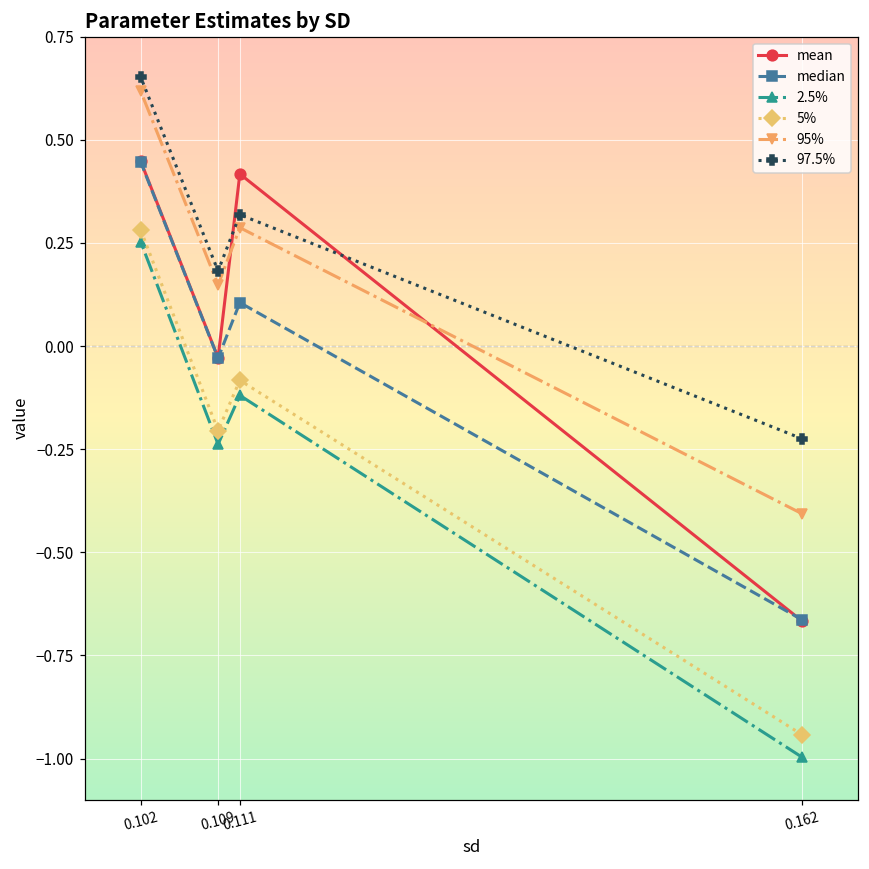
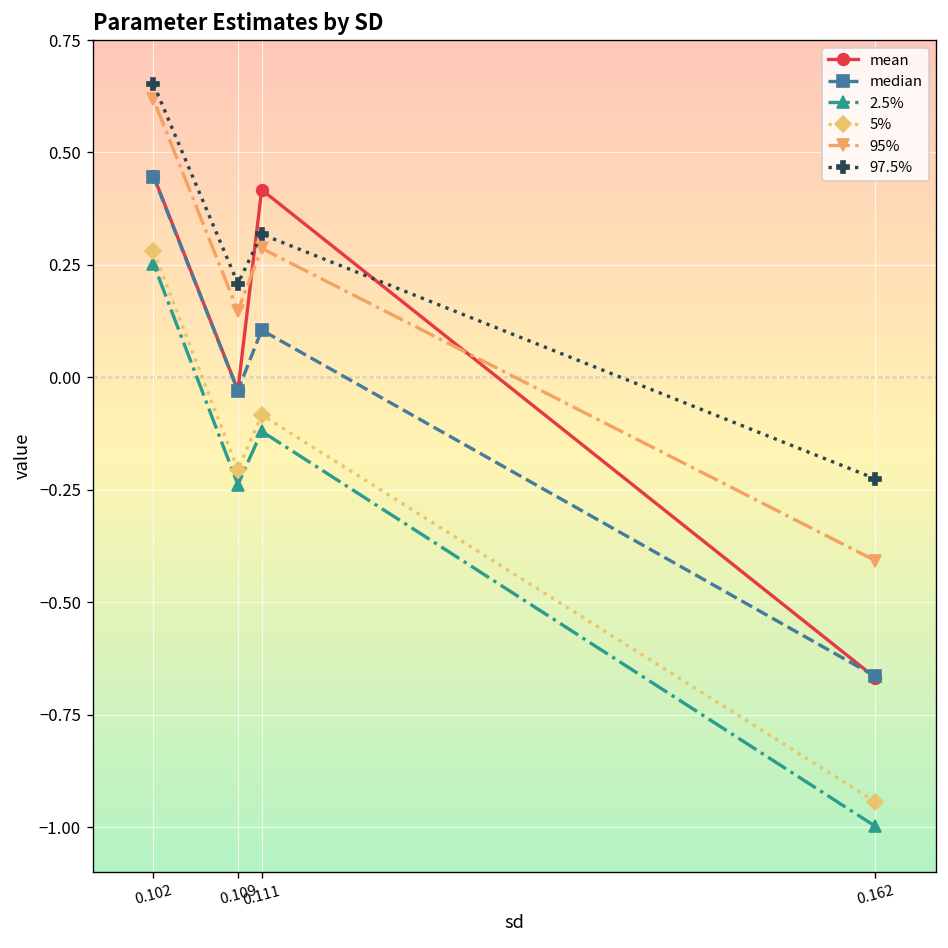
97.5%, 0.109: 0.18 -> 0.21
